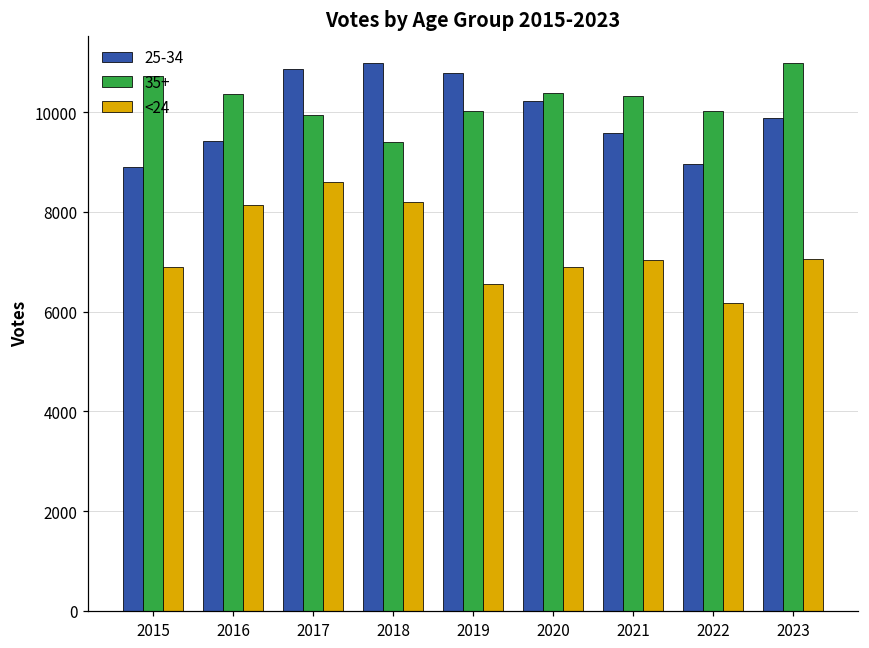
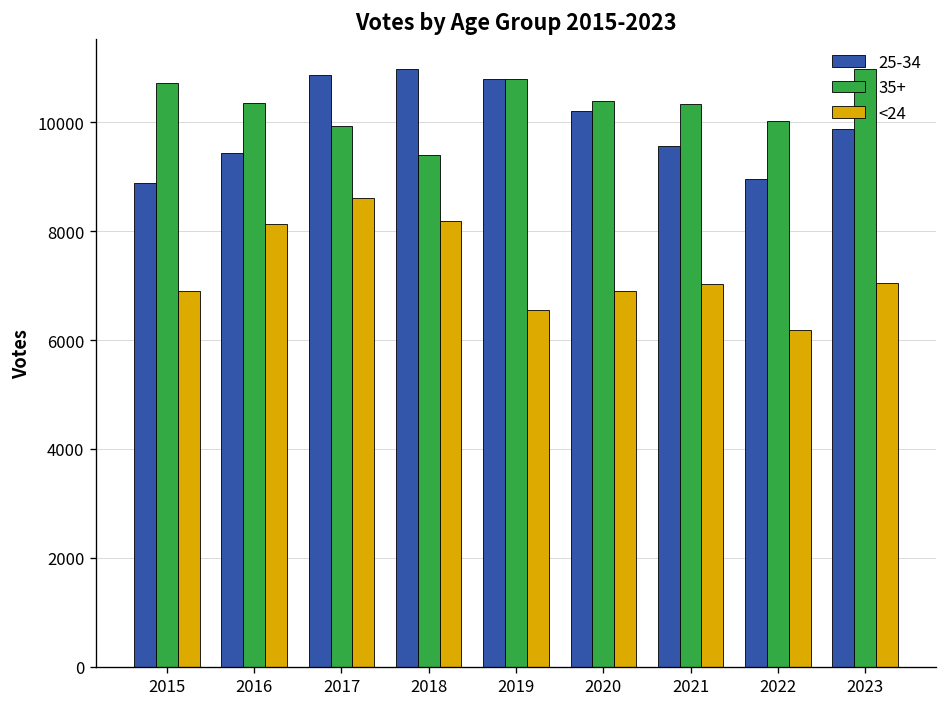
35+, 2019: 10000 -> 10800
